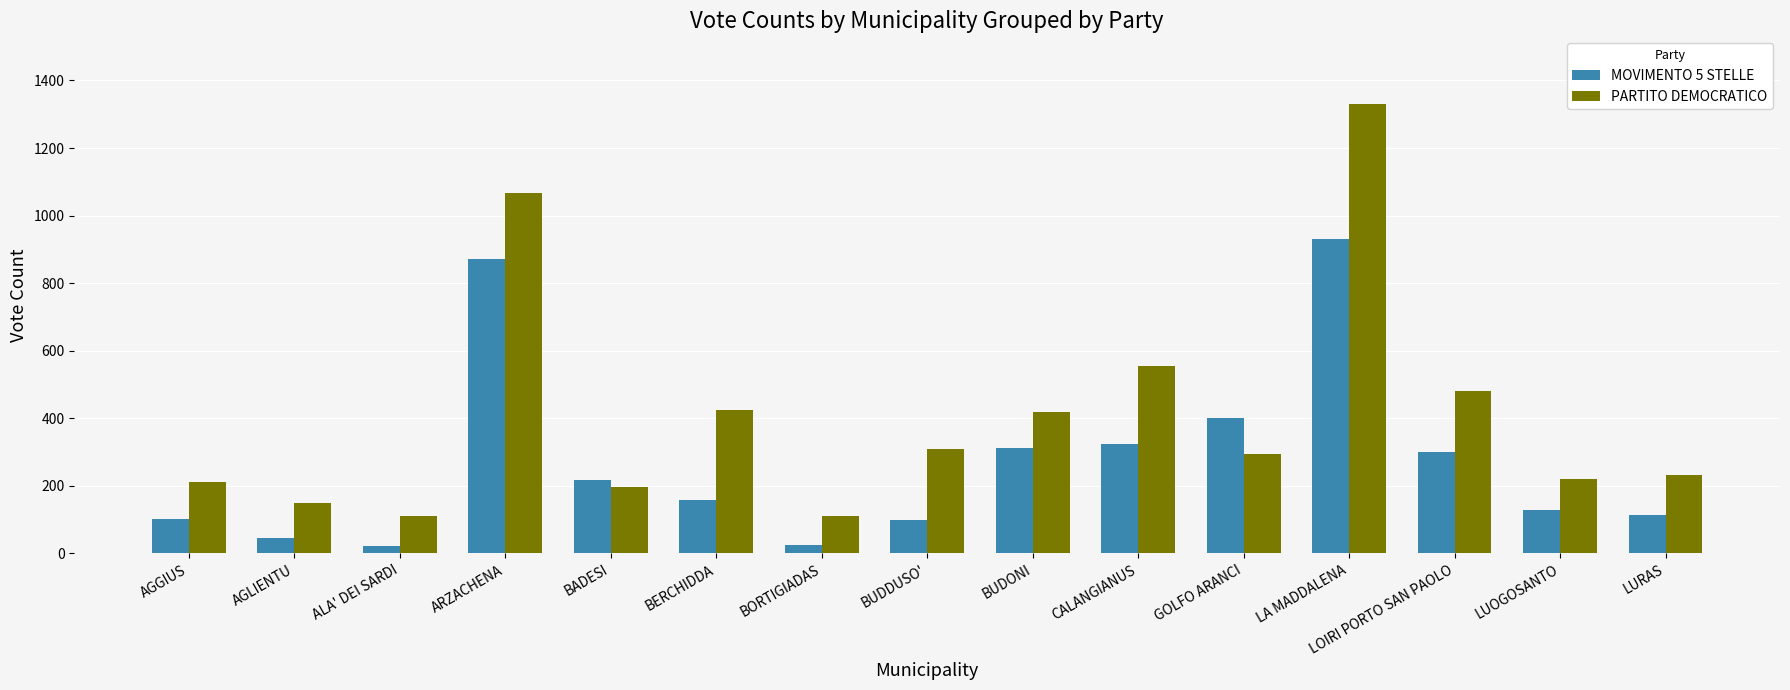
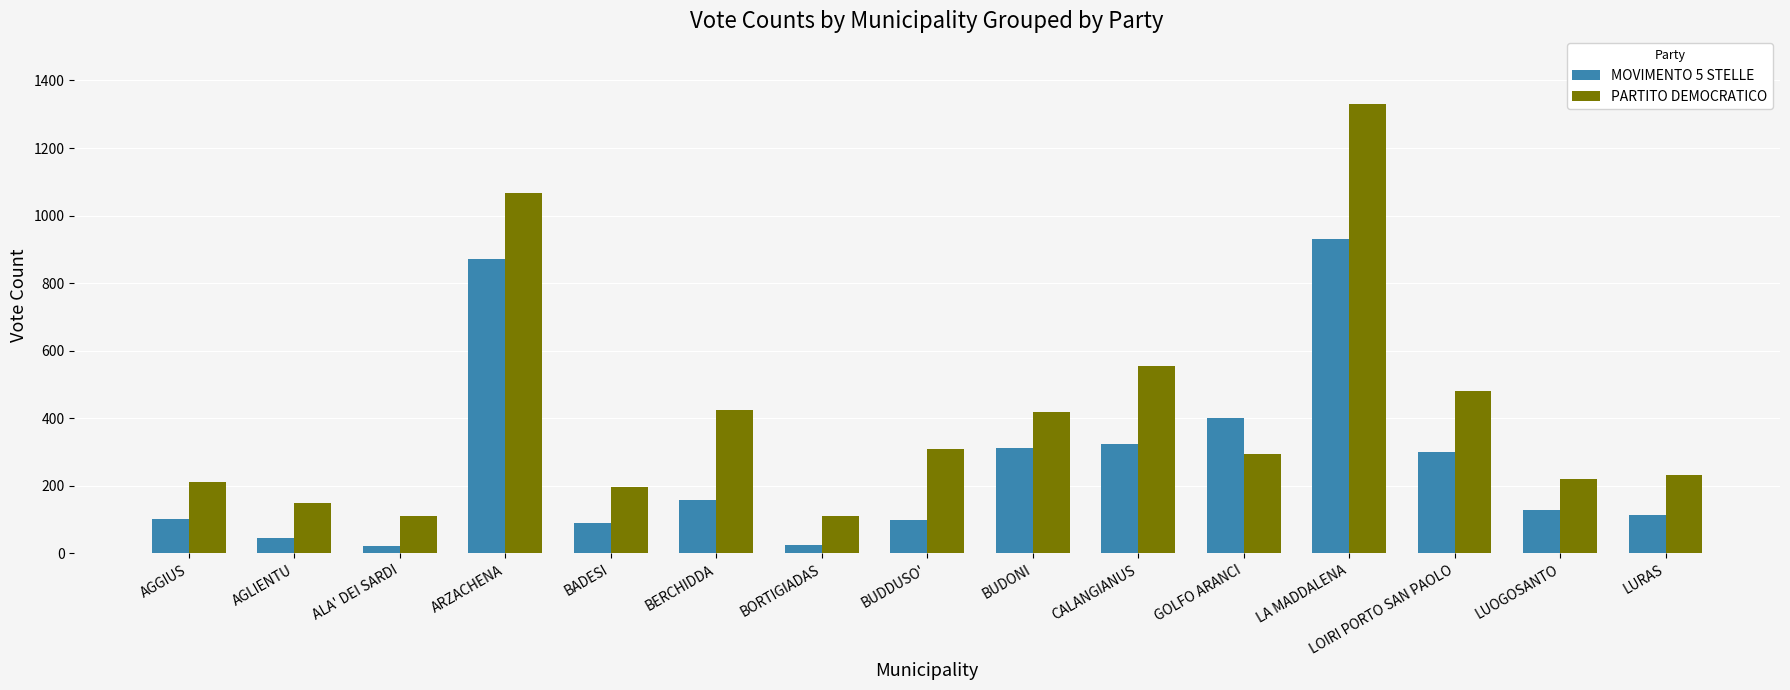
MOVIMENTO 5 STELLE, BADESI: 220 -> 90
